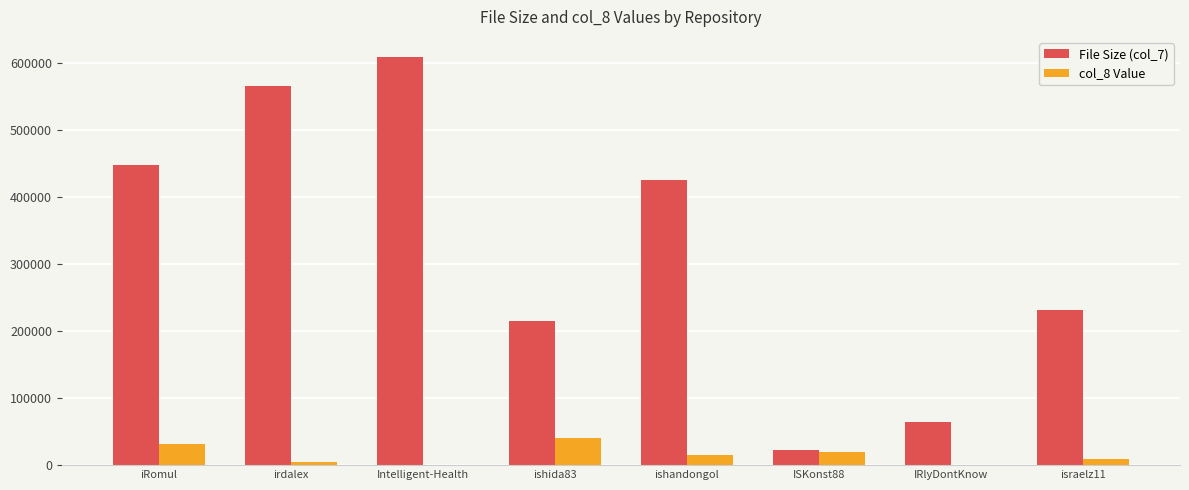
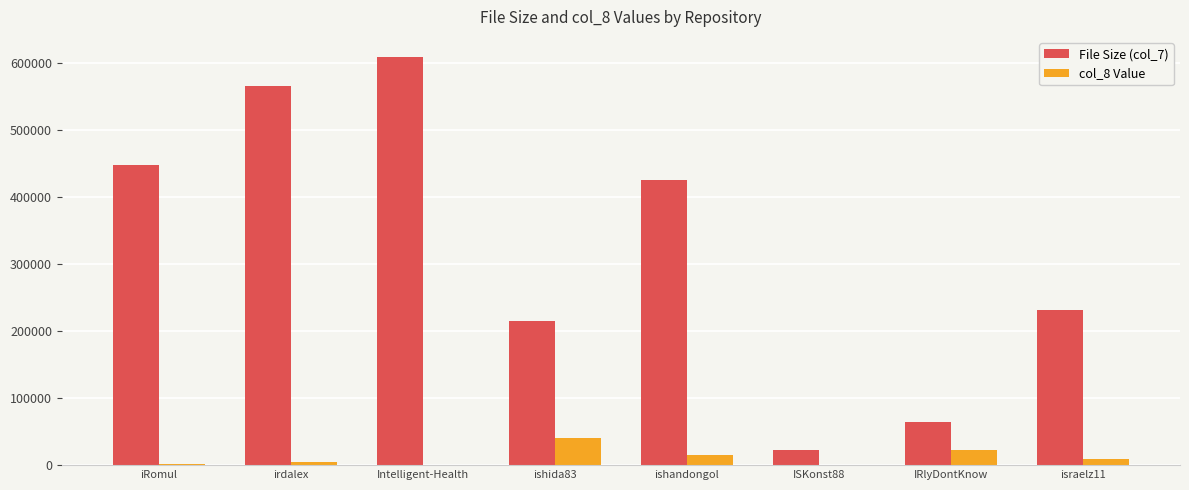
col_8 Value, iRomul: 30000 -> 0
col_8 Value, ISKonst88: 20000 -> 0
col_8 Value, IRlyDontKnow: 0 -> 20000
